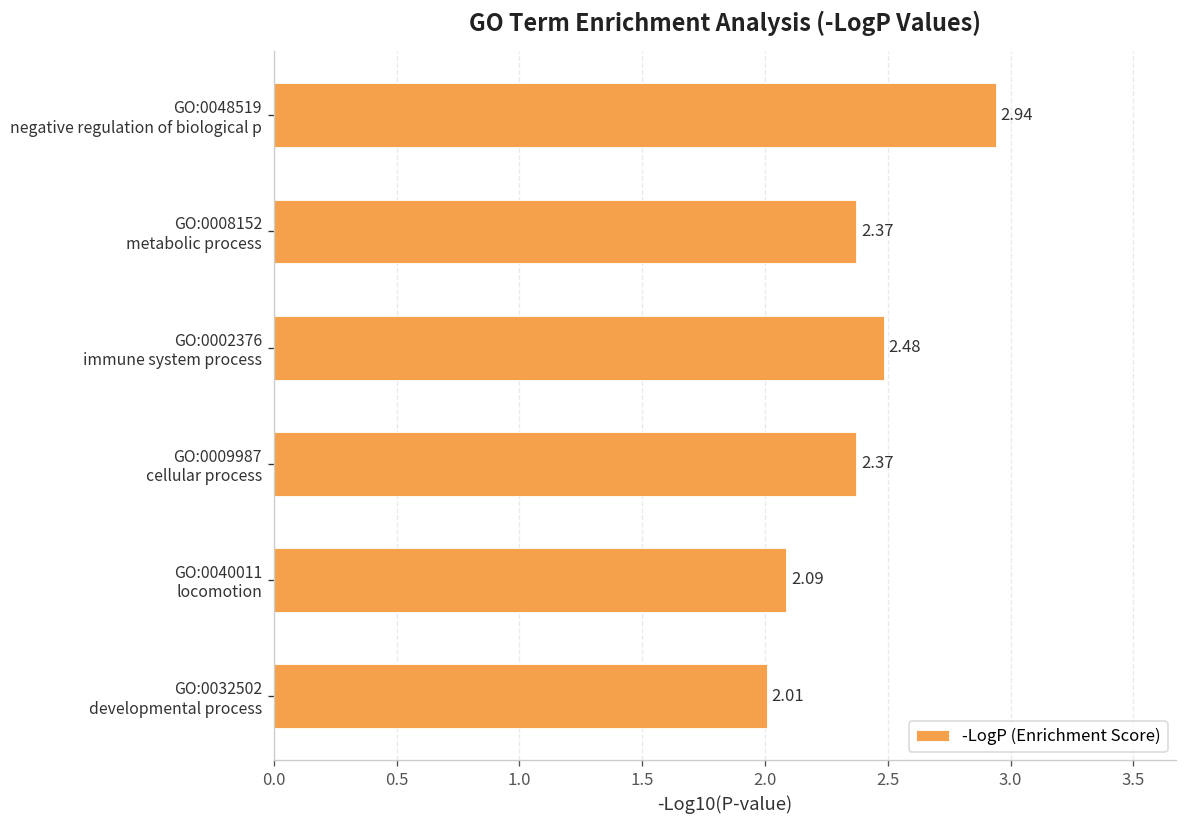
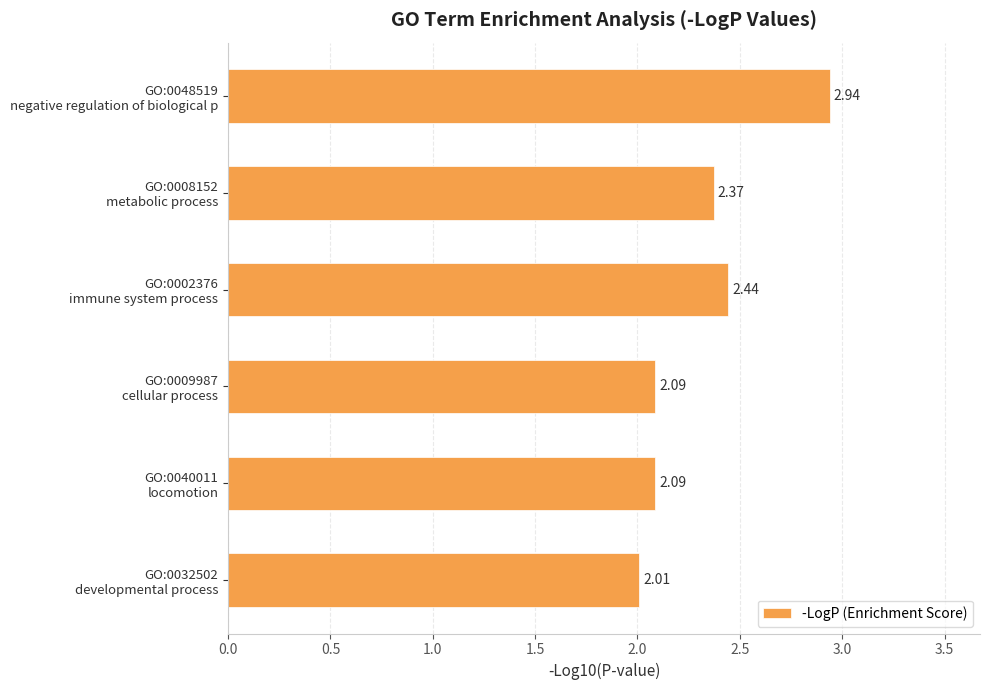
GO:0002376 immune system process: 2.48 -> 2.44
GO:0009987 cellular process: 2.37 -> 2.09
